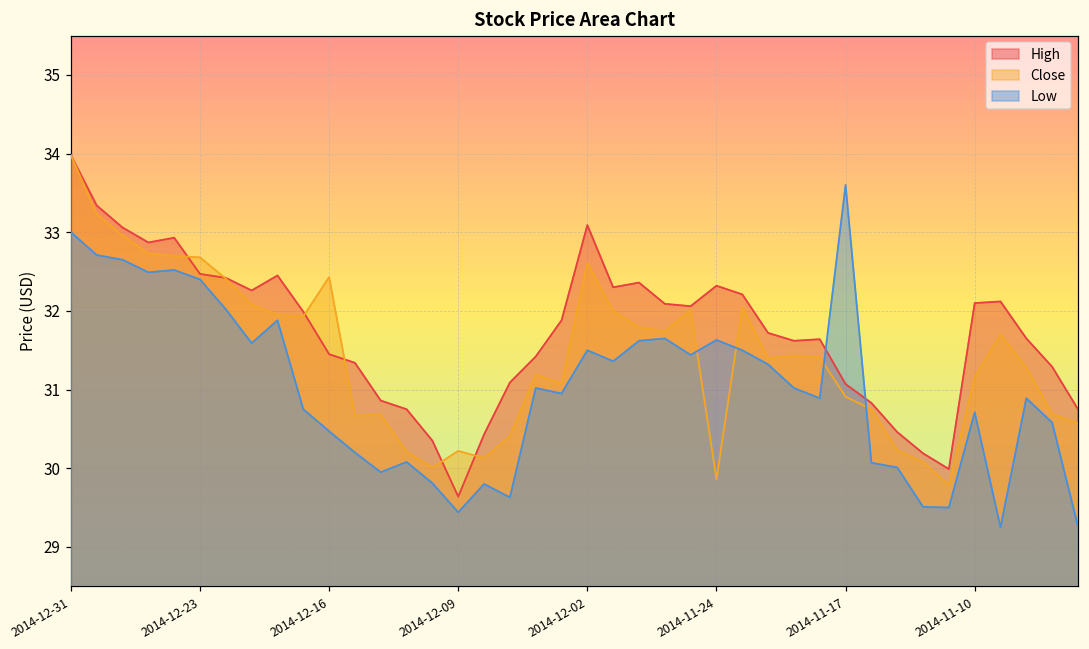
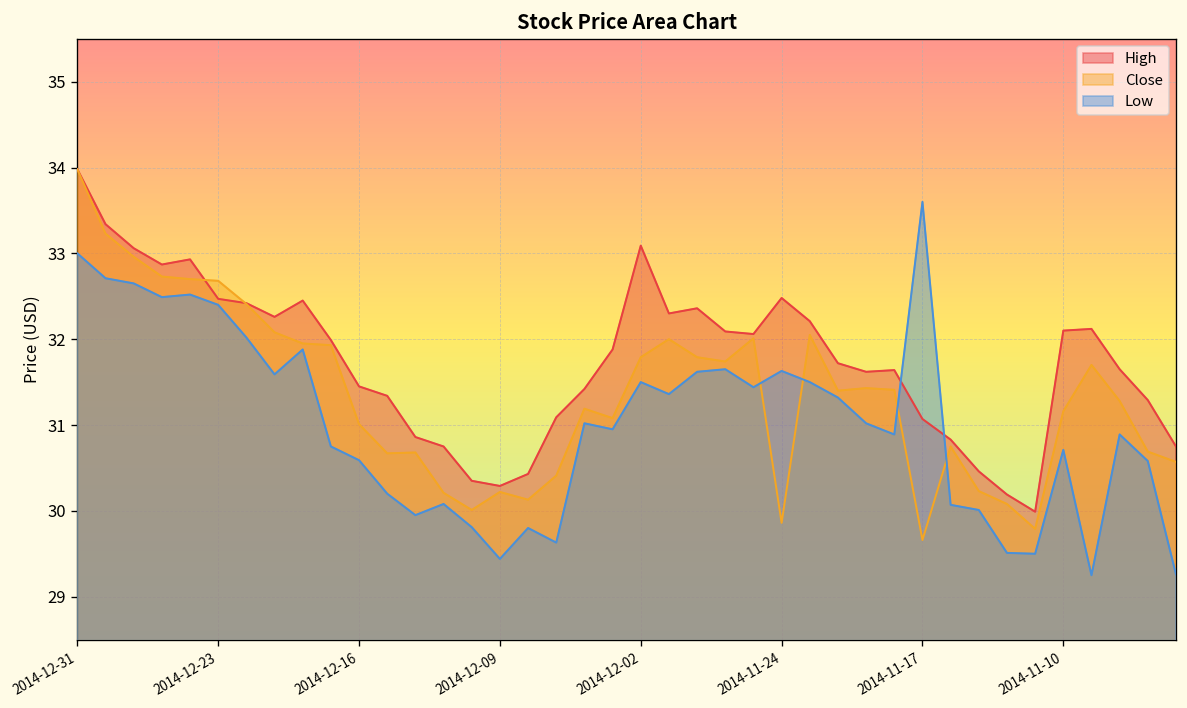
Close, 2014-12-16: 32.4 -> 31.0
Low, 2014-12-16: 30.5 -> 30.6
High, 2014-12-09: 29.6 -> 30.3
Close, 2014-12-02: 32.6 -> 31.8
High, 2014-11-24: 32.3 -> 32.5
Close, 2014-11-17: 30.9 -> 29.7
